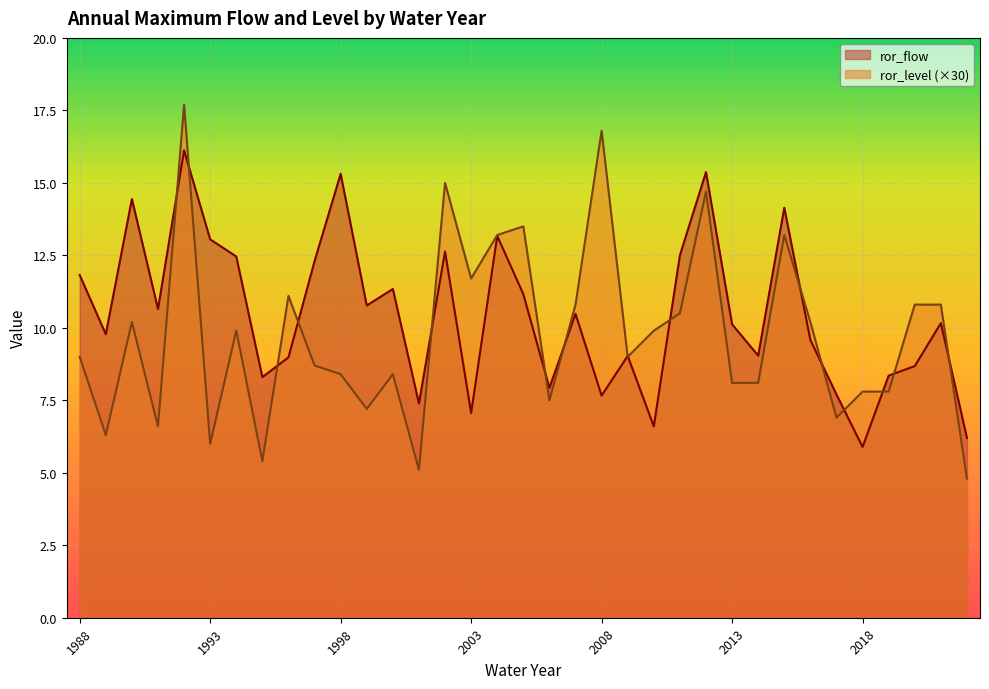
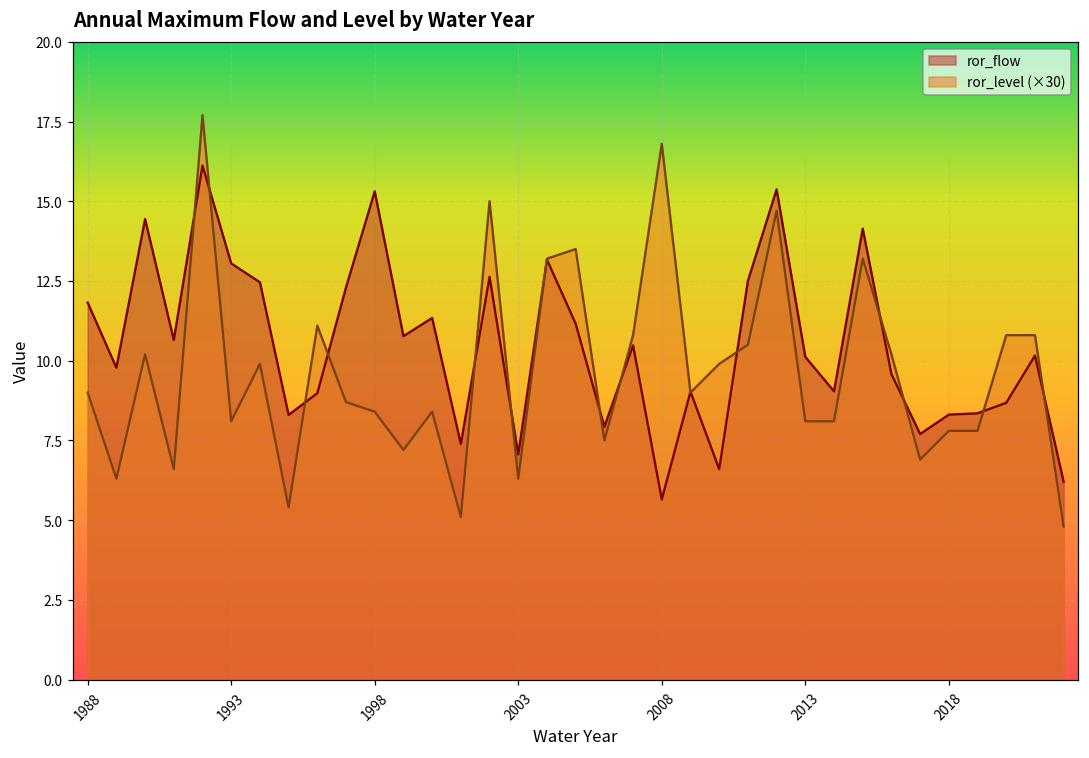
ror_level (×30), 1993: 6.0 -> 8.1
ror_level (×30), 2003: 11.7 -> 6.3
ror_flow, 2008: 7.7 -> 5.7
ror_flow, 2018: 5.9 -> 8.3
